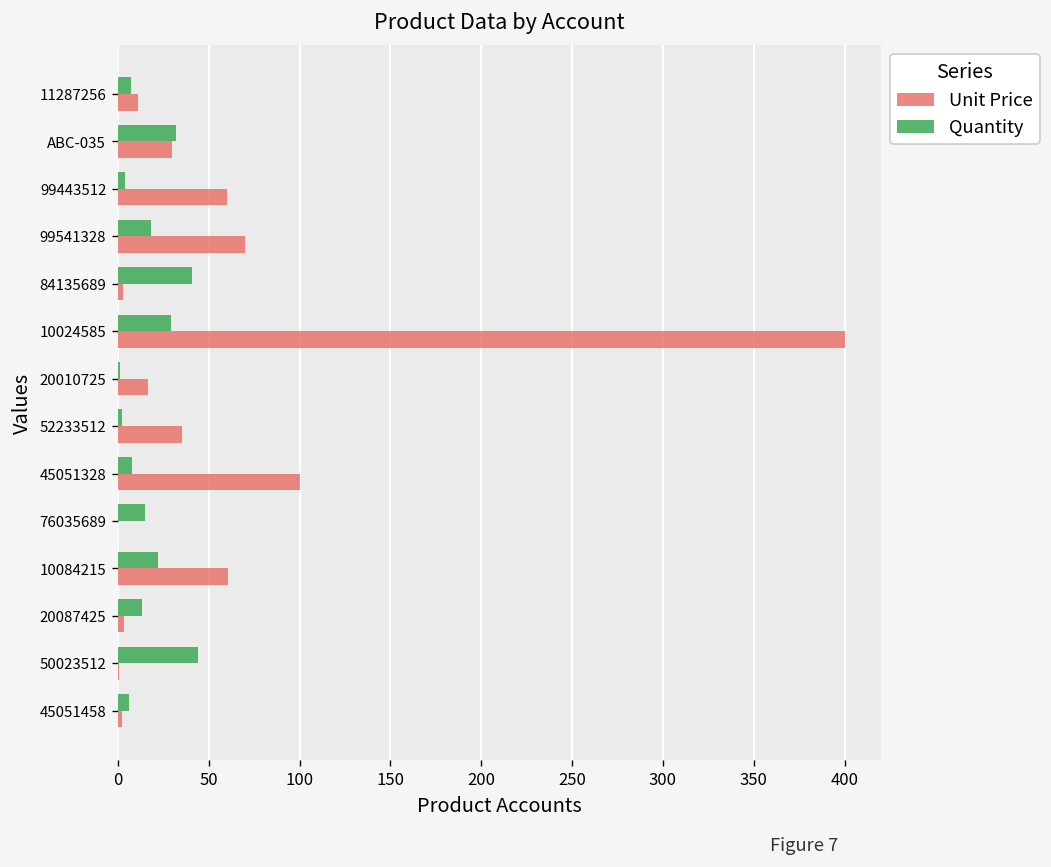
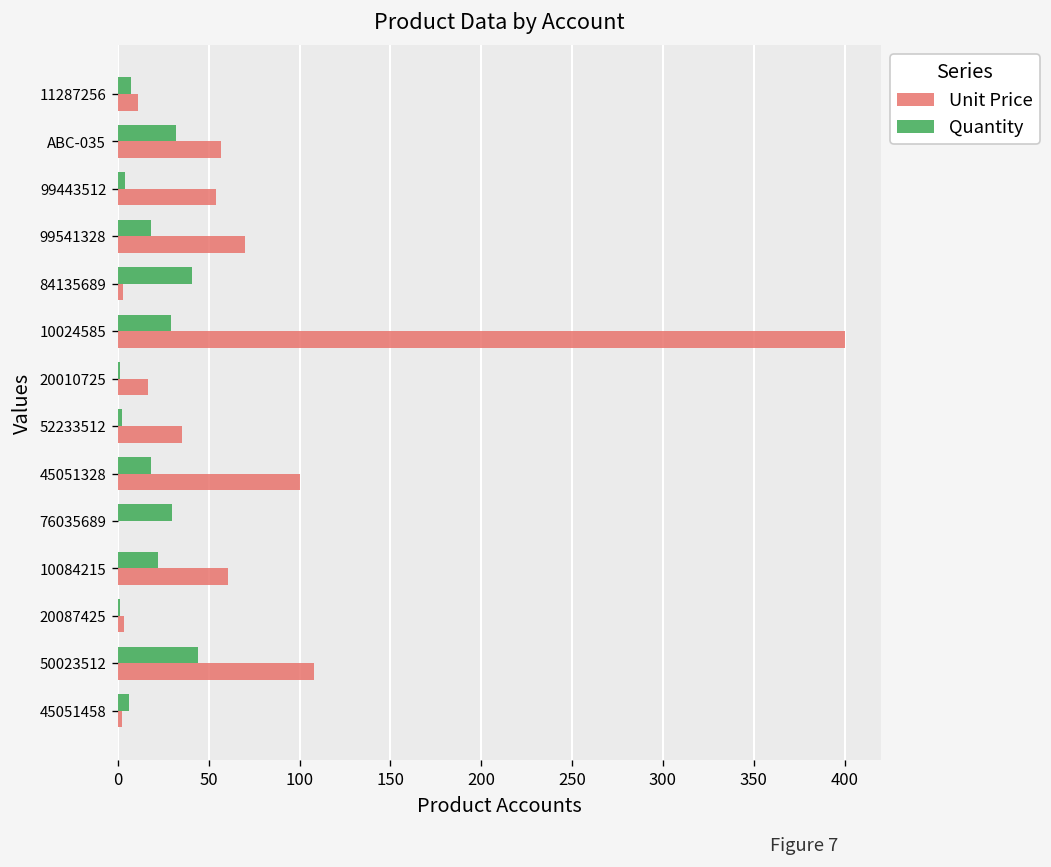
Unit Price, ABC-035: 30 -> 57
Unit Price, 99443512: 60 -> 54
Quantity, 45051328: 8 -> 18
Quantity, 76035689: 15 -> 30
Quantity, 20087425: 13 -> 1
Unit Price, 50023512: 0 -> 108
